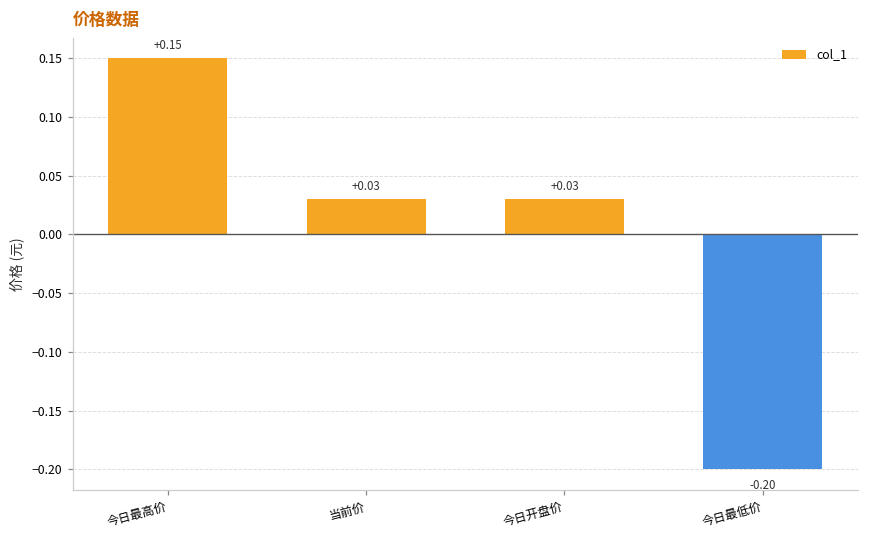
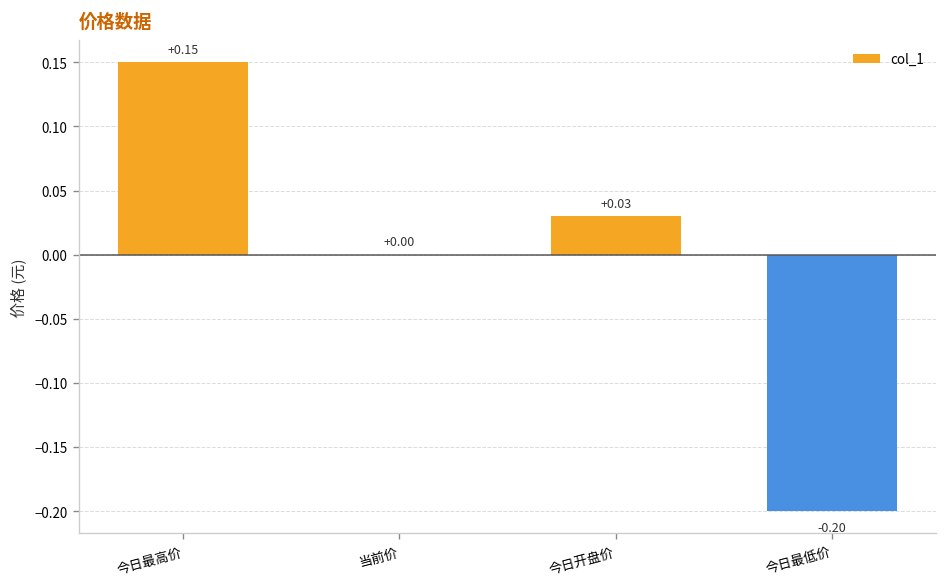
当前价: +0.03 -> +0.00
